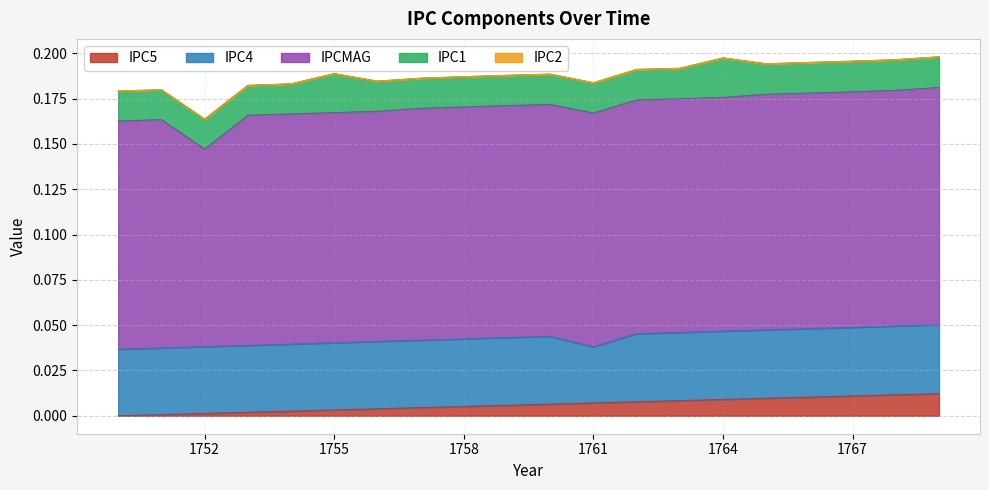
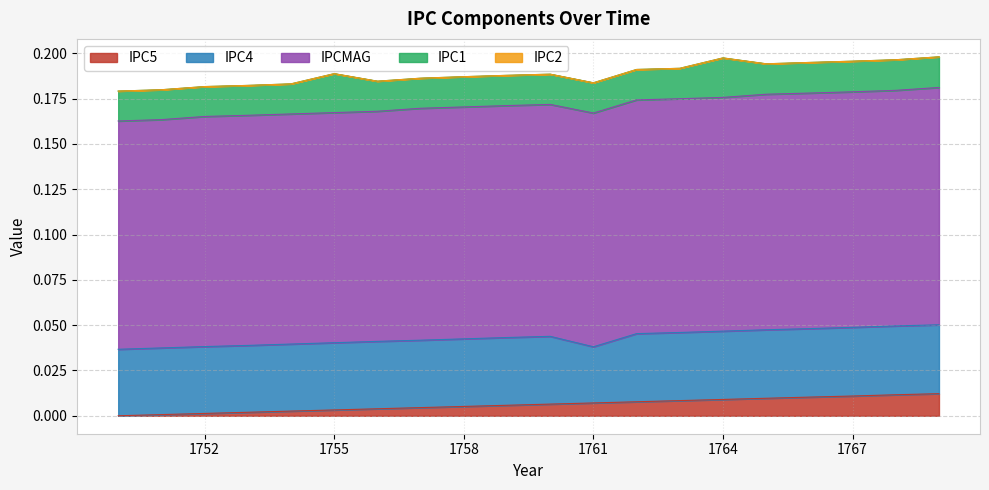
IPCMAG, 1752: 0.109 -> 0.127
